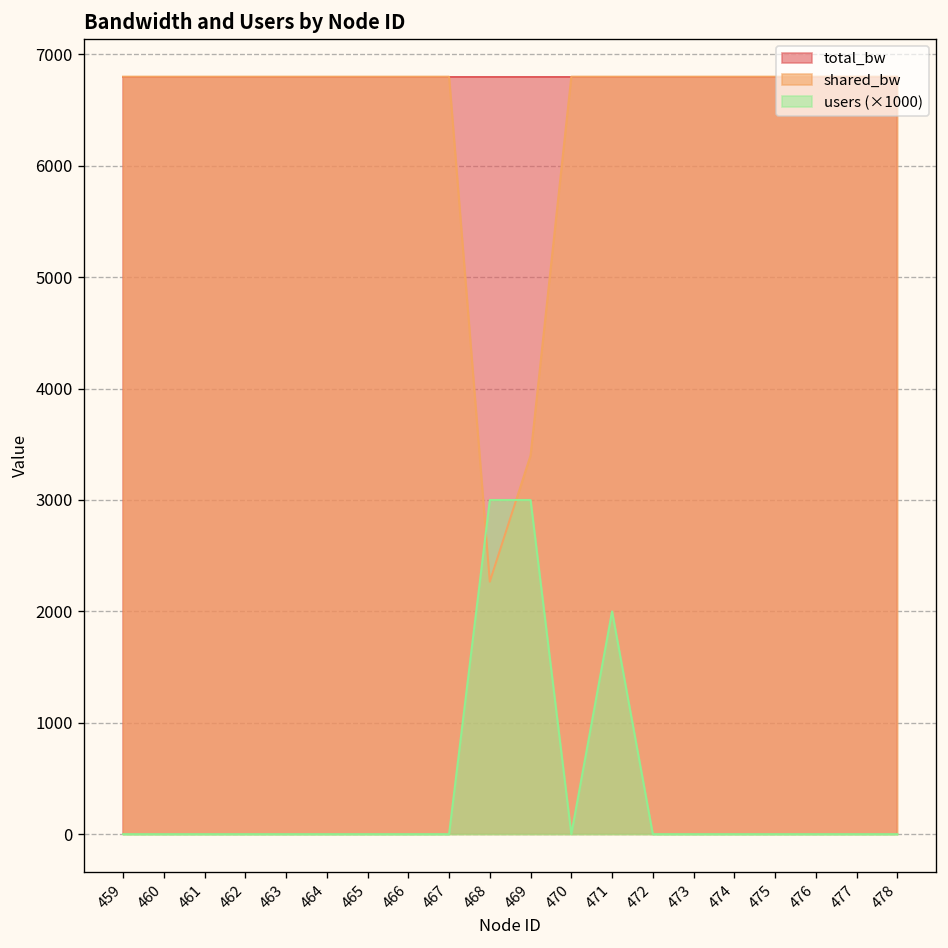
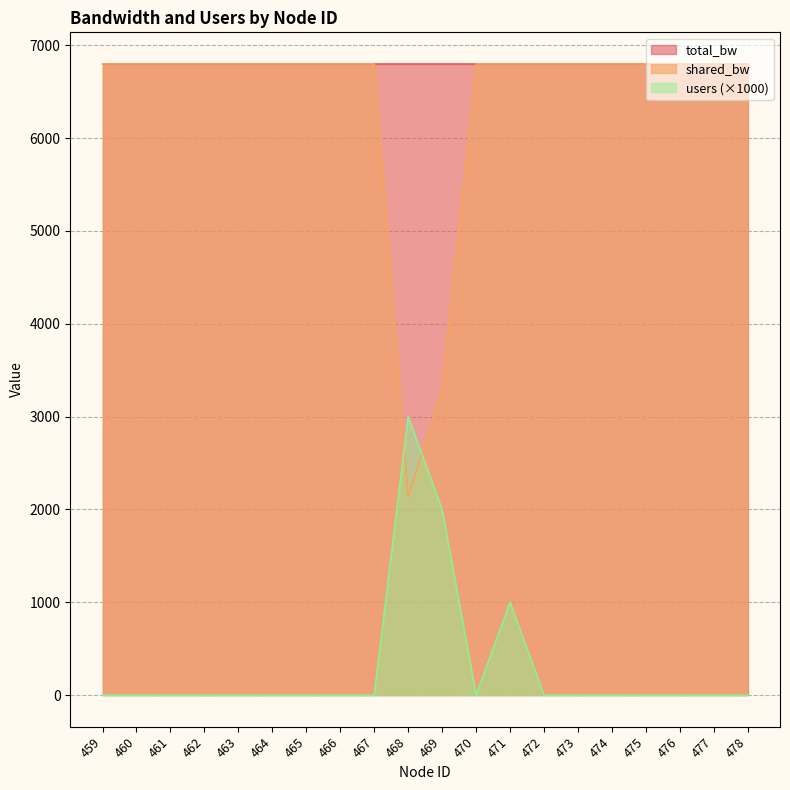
shared_bw, 468: 2300 -> 2100
shared_bw, 469: 3400 -> 3300
users (×1000), 469: 3000 -> 2000
users (×1000), 471: 2000 -> 1000
